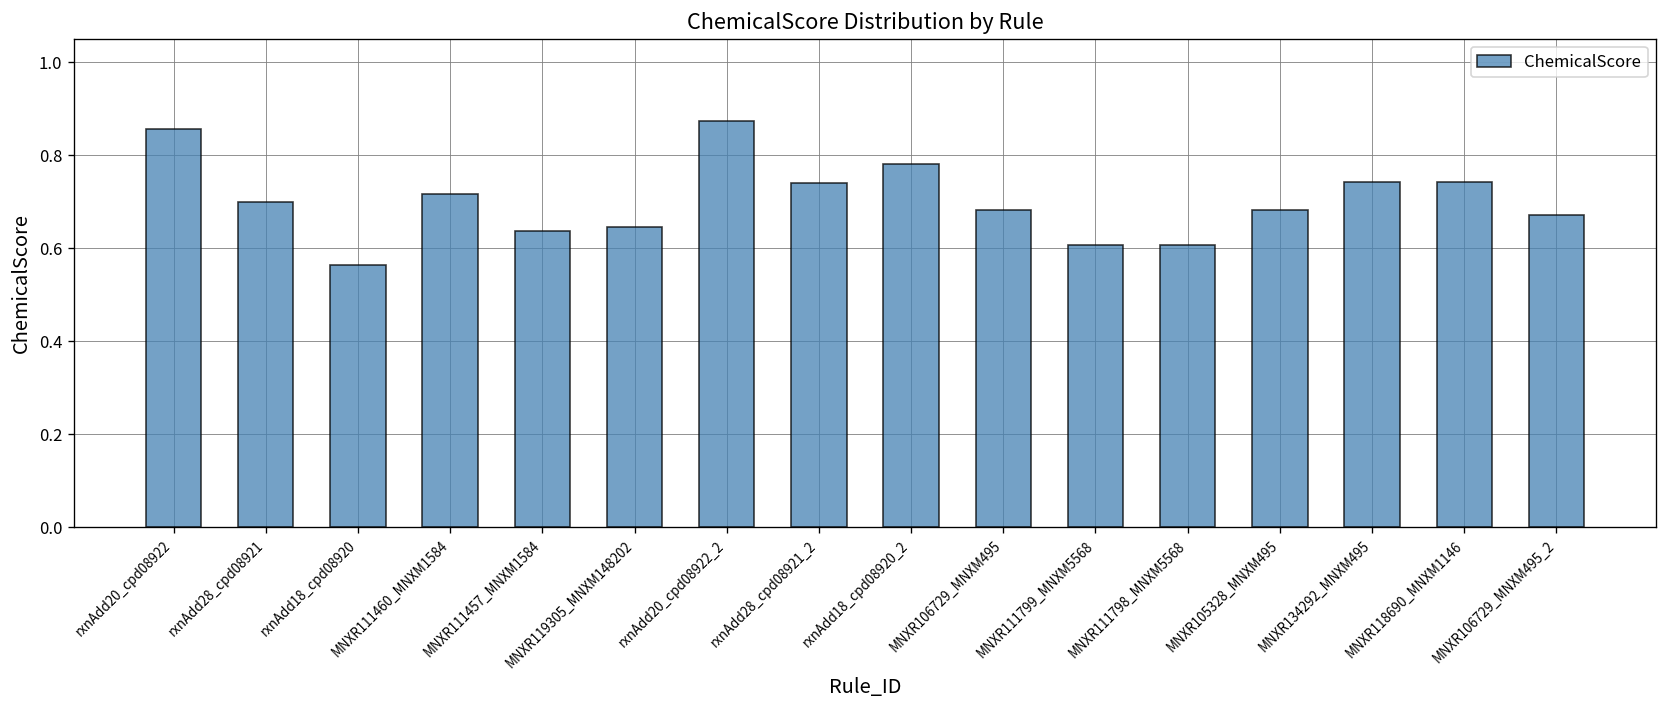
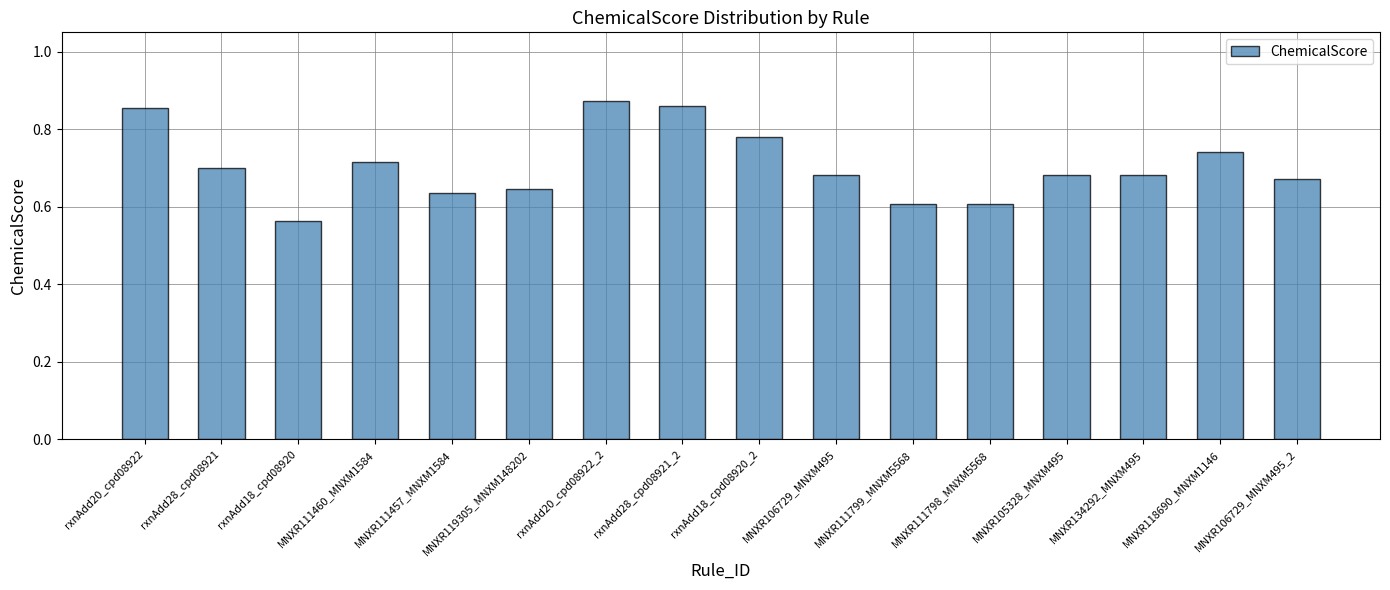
rxnAdd28_cpd08921_2: 0.74 -> 0.86
MNXR134292_MNXM495: 0.74 -> 0.68
